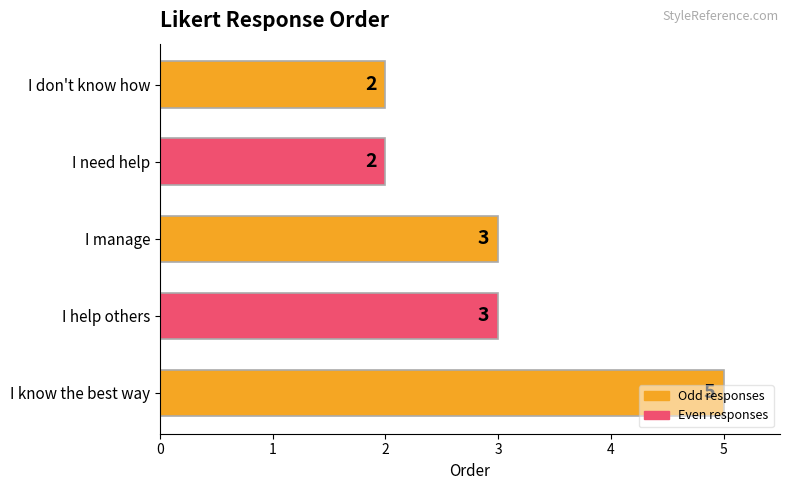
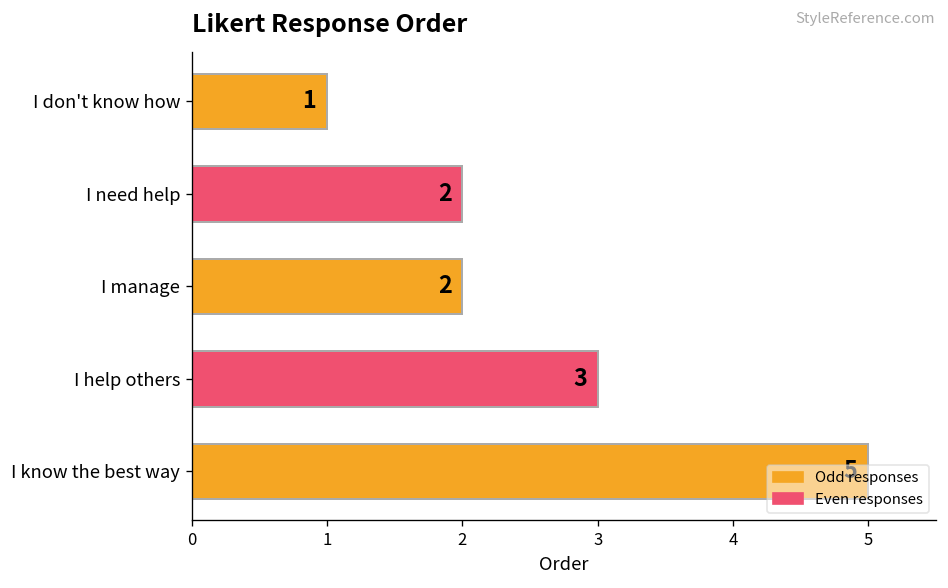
I don't know how: 2 -> 1
I manage: 3 -> 2
